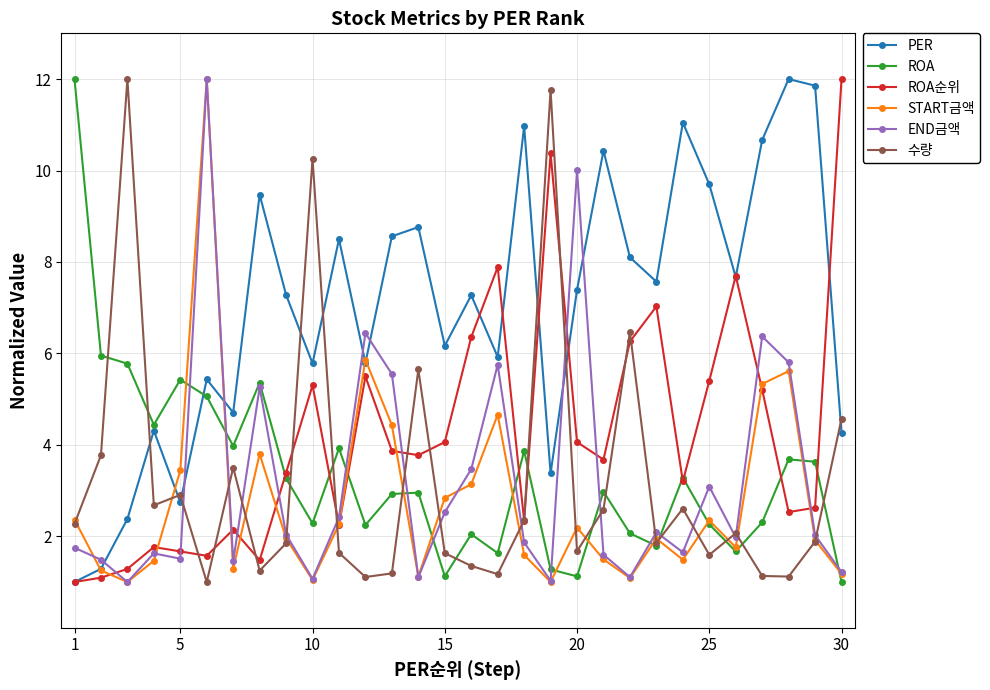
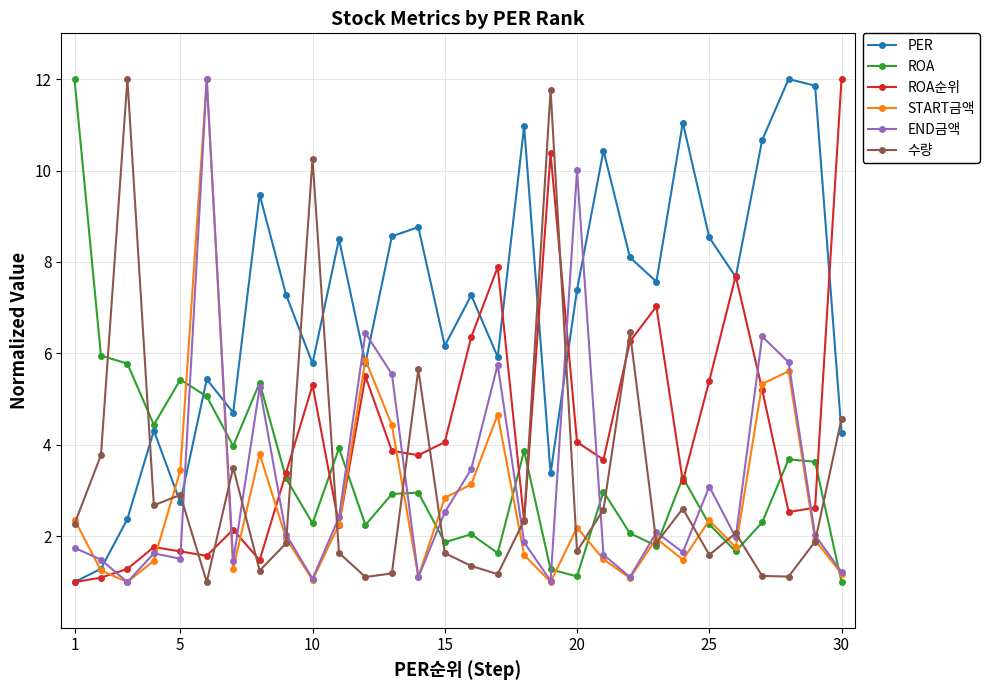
ROA, 15: 1.1 -> 1.9
PER, 25: 9.7 -> 8.5
